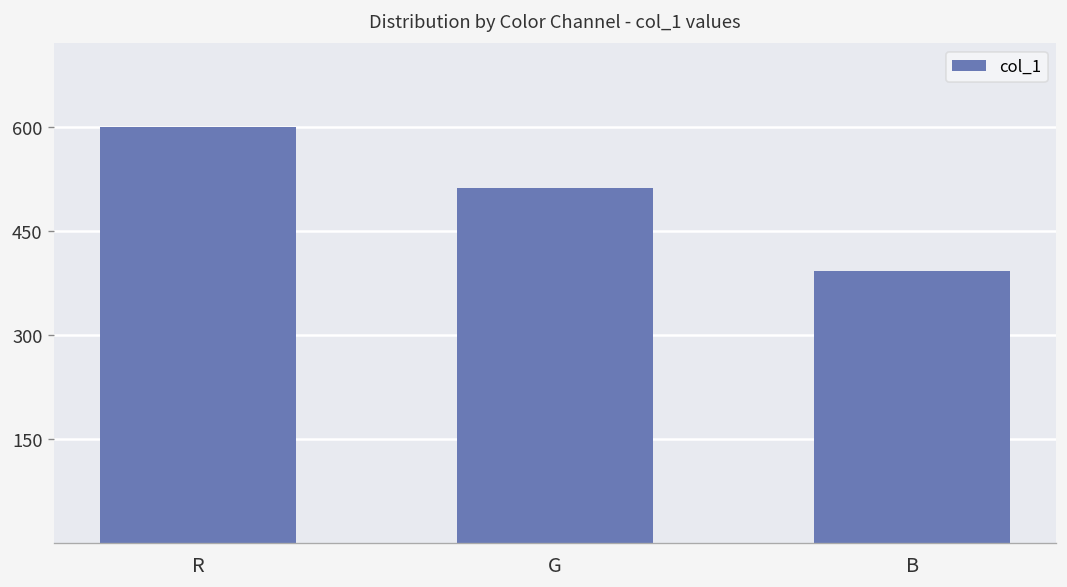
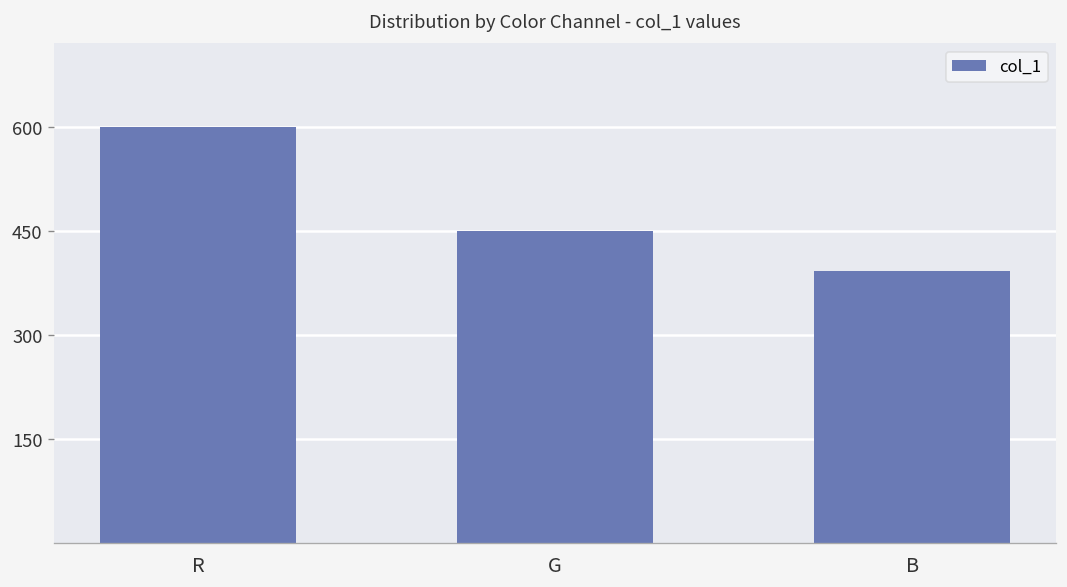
G: 510 -> 450
